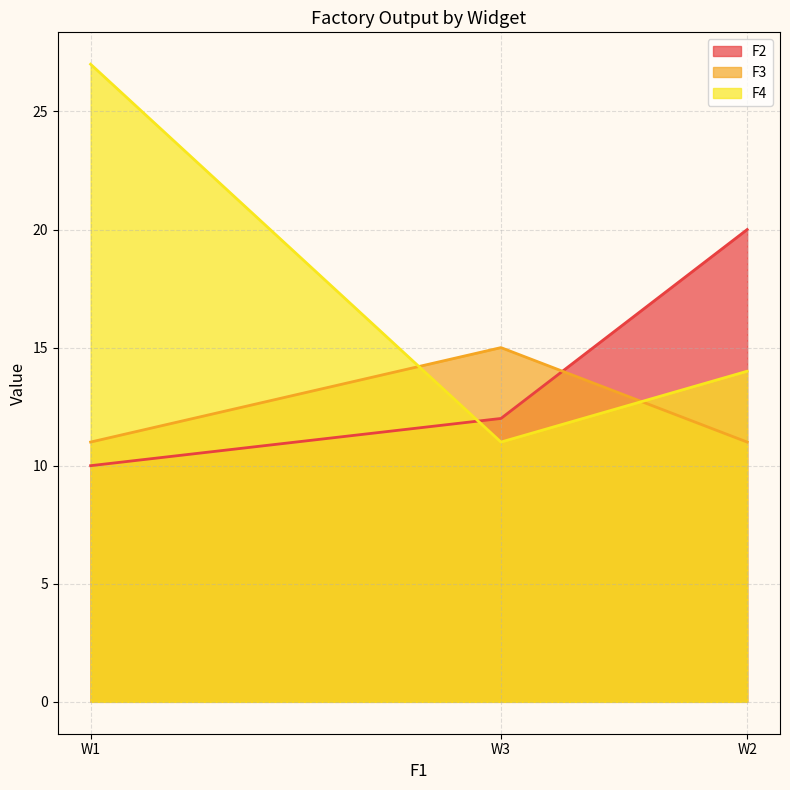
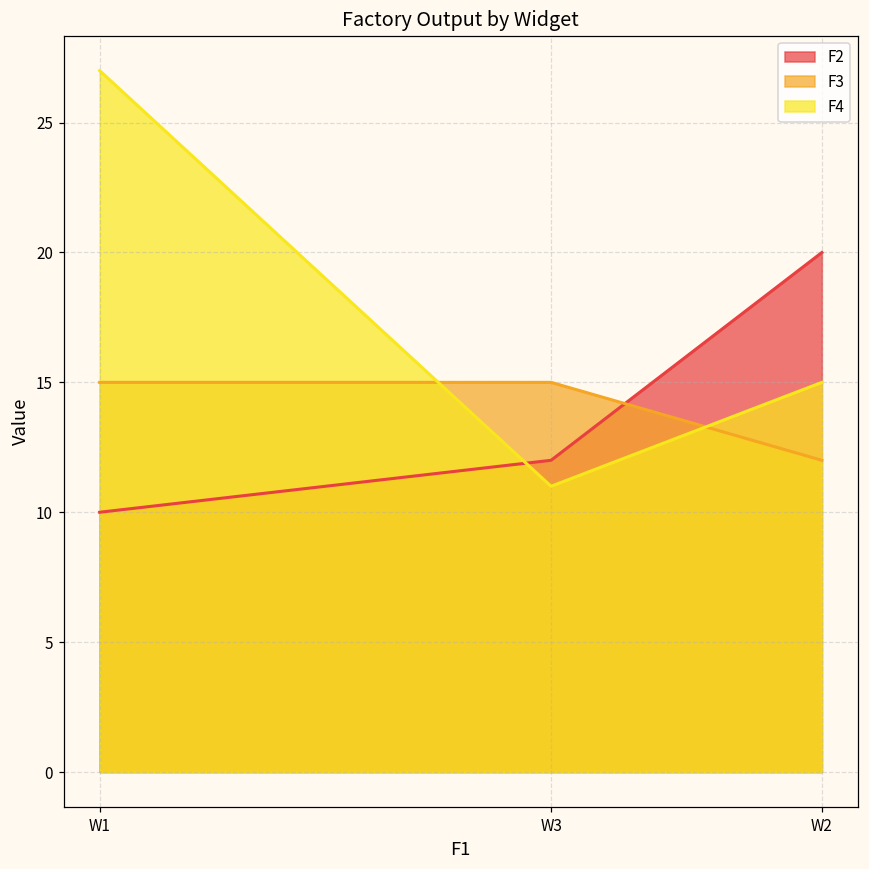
F3, W1: 11 -> 15
F3, W2: 11 -> 12
F4, W2: 14 -> 15
